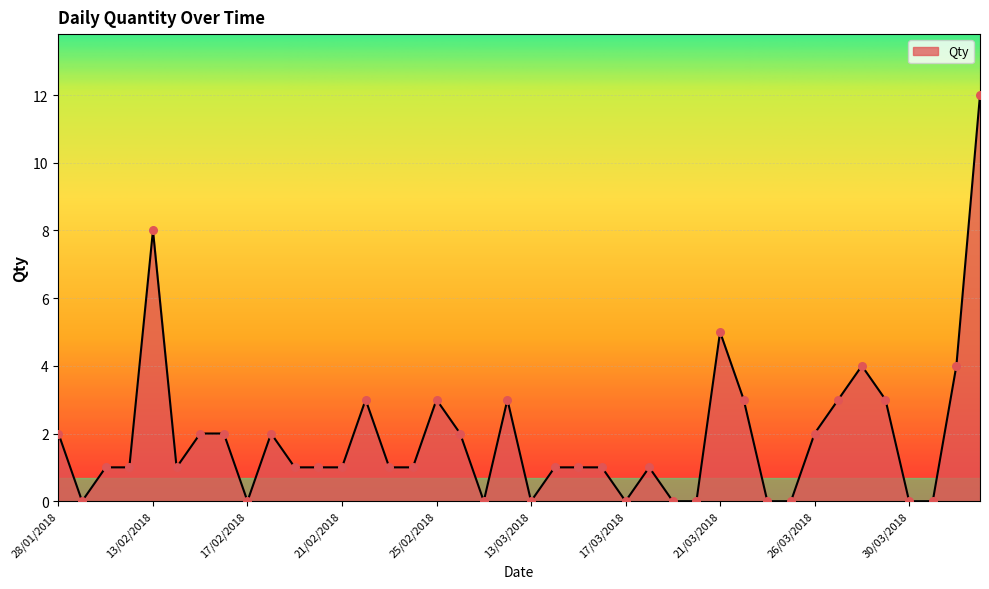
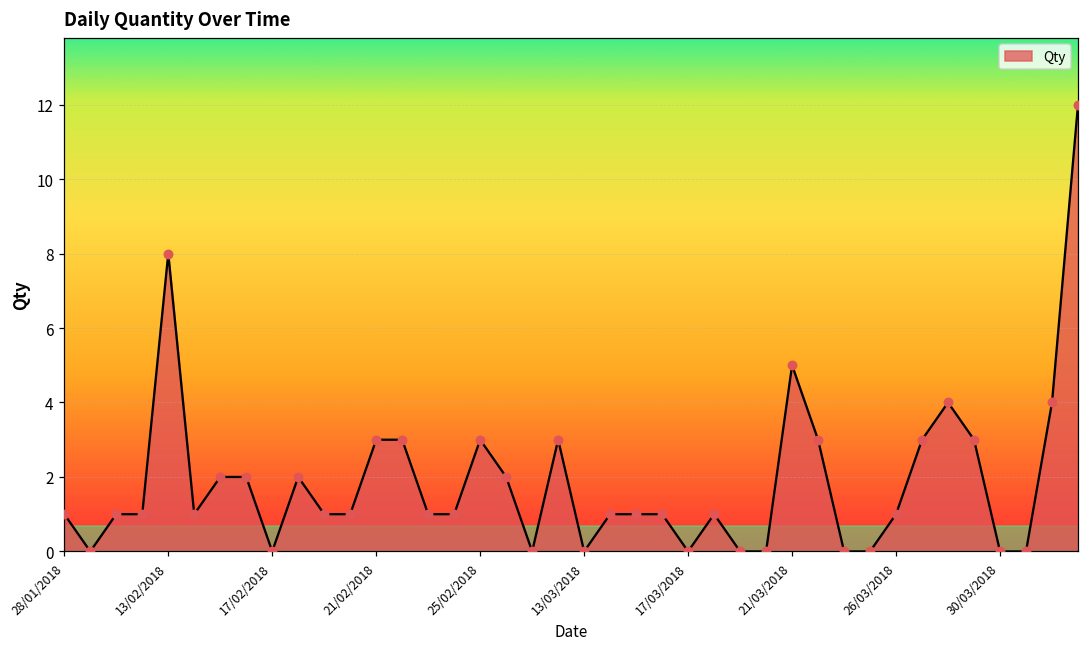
28/01/2018: 2 -> 1
21/02/2018: 1 -> 3
26/03/2018: 2 -> 1
